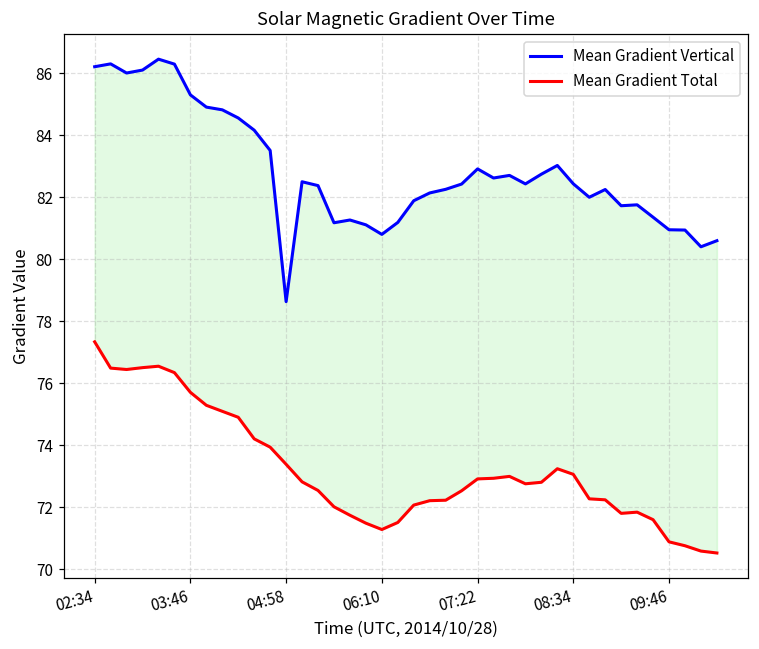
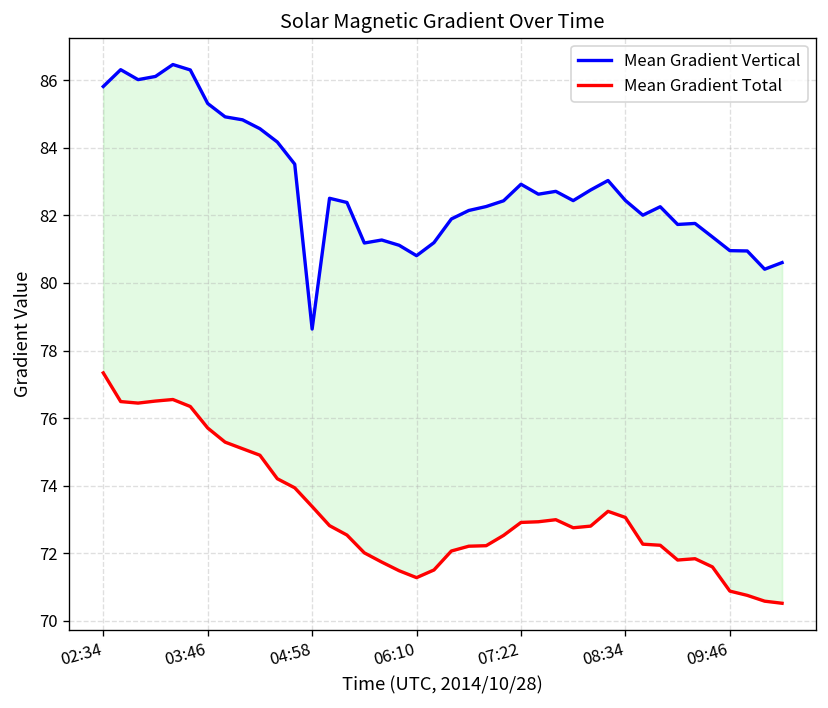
Mean Gradient Vertical, 02:34: 86.2 -> 85.8
